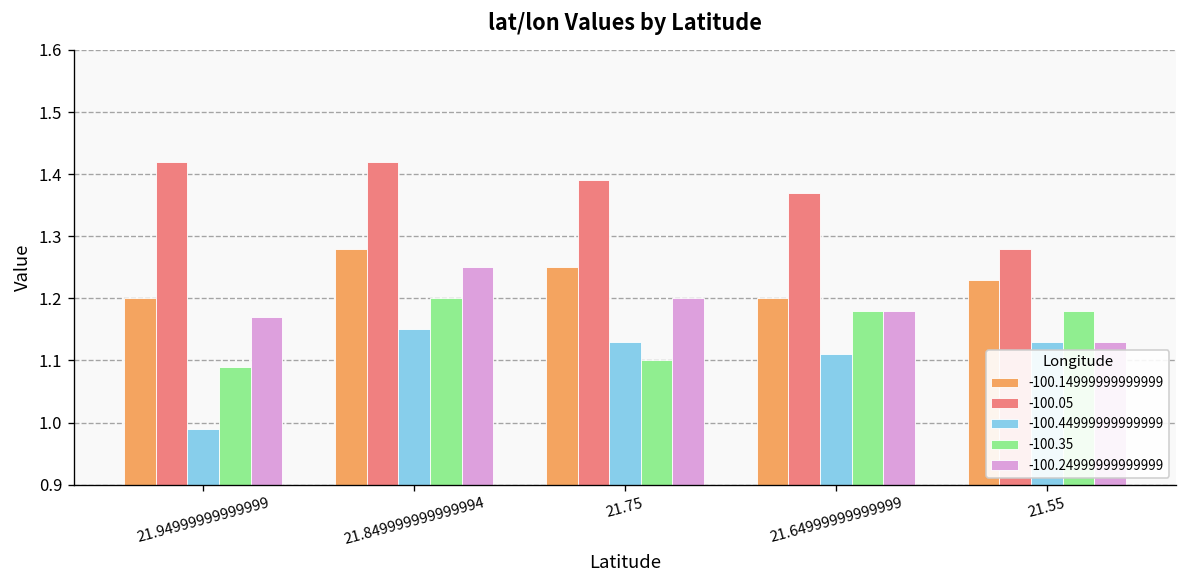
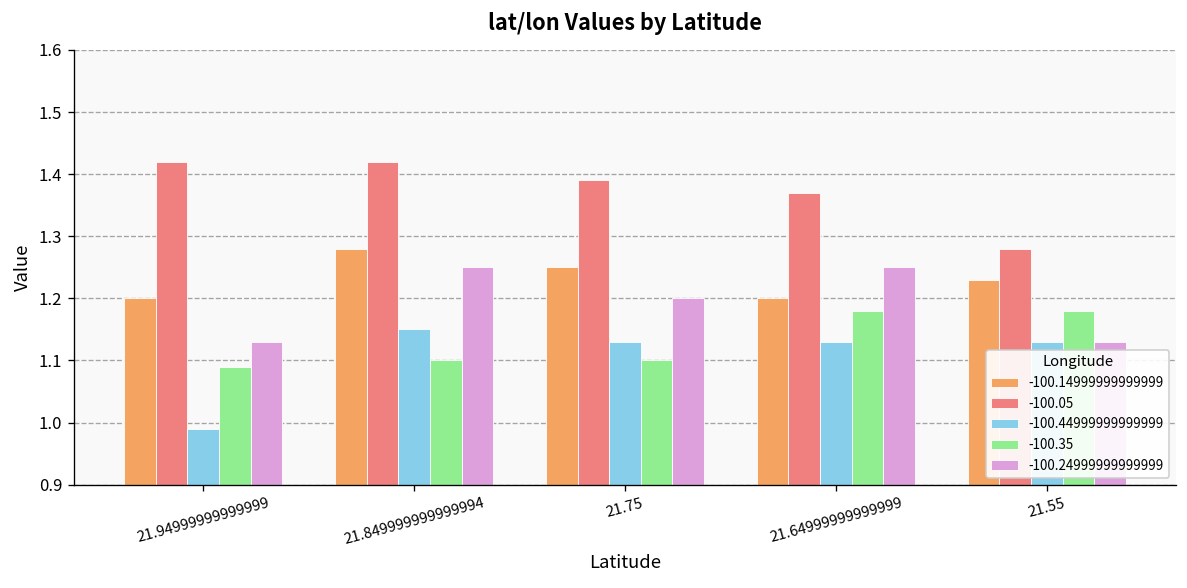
-100.24999999999999, 21.94999999999999: 1.17 -> 1.13
-100.35, 21.849999999999994: 1.2 -> 1.1
-100.44999999999999, 21.64999999999999: 1.11 -> 1.13
-100.24999999999999, 21.64999999999999: 1.18 -> 1.25
